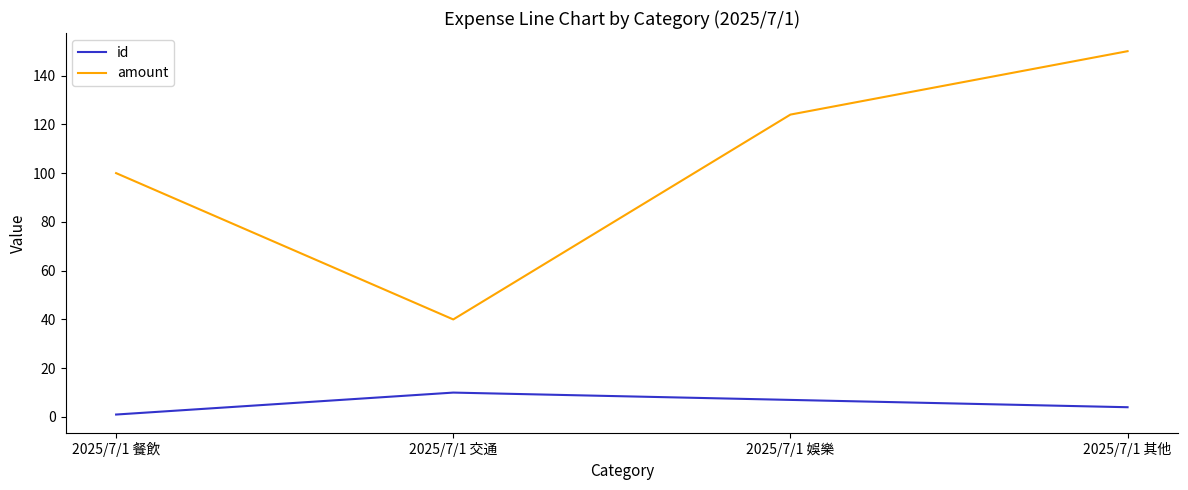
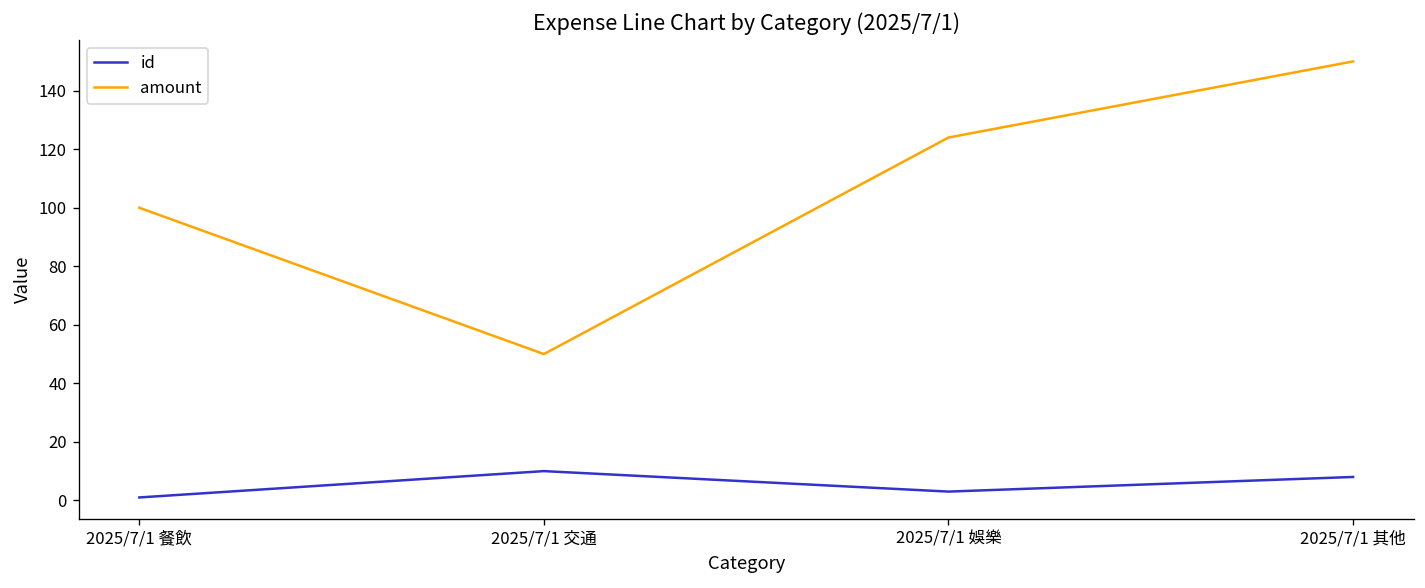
amount, 2025/7/1 交通: 40 -> 50
id, 2025/7/1 娛樂: 7 -> 3
id, 2025/7/1 其他: 4 -> 8
